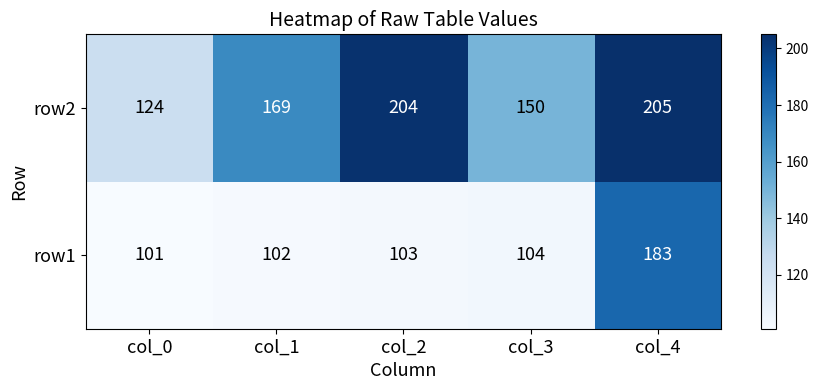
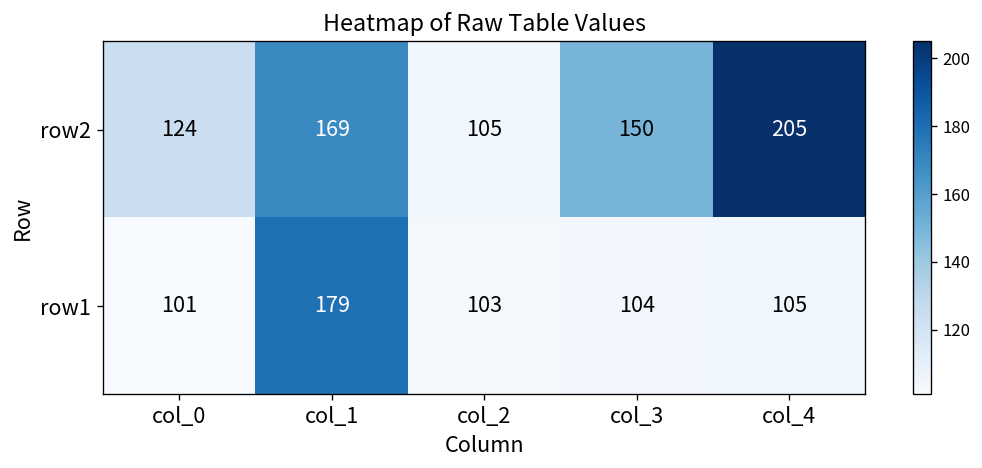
row2, col_2: 204 -> 105
row1, col_1: 102 -> 179
row1, col_4: 183 -> 105
